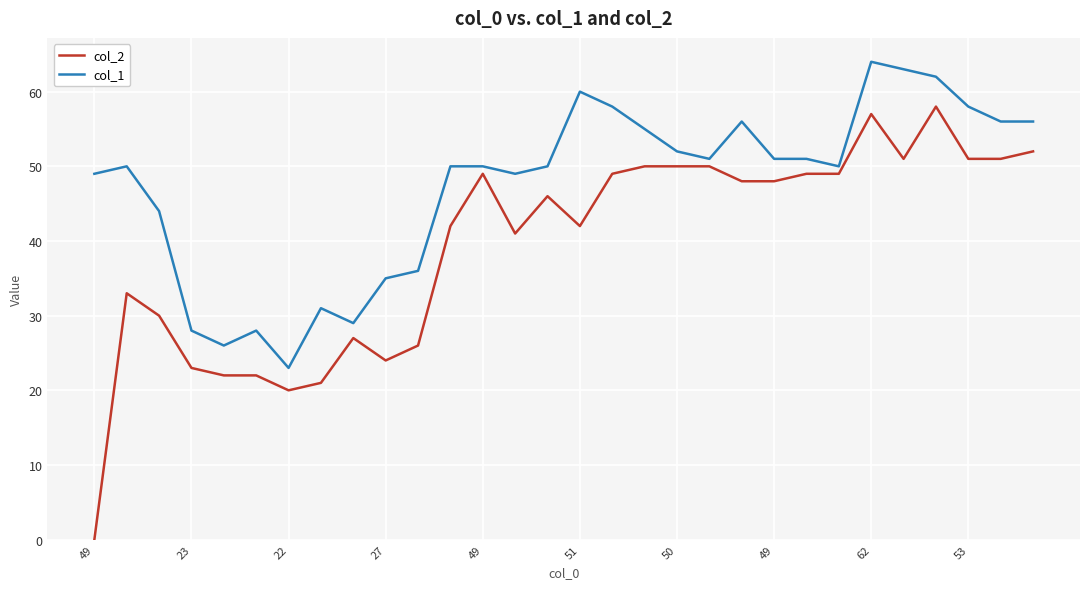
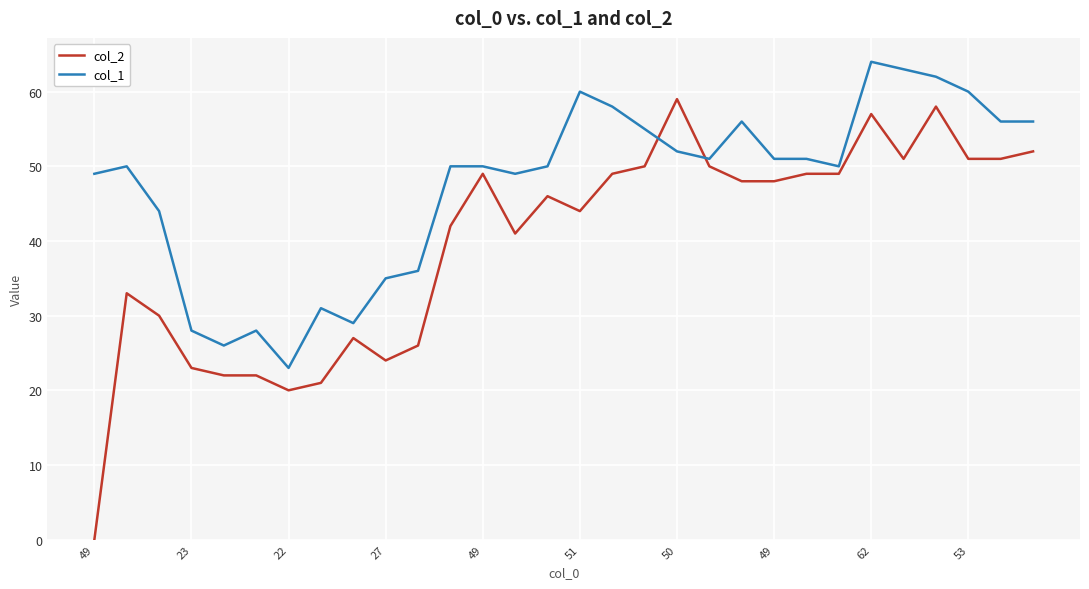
col_2, 51: 42 -> 44
col_2, 50: 50 -> 59
col_1, 53: 58 -> 60
